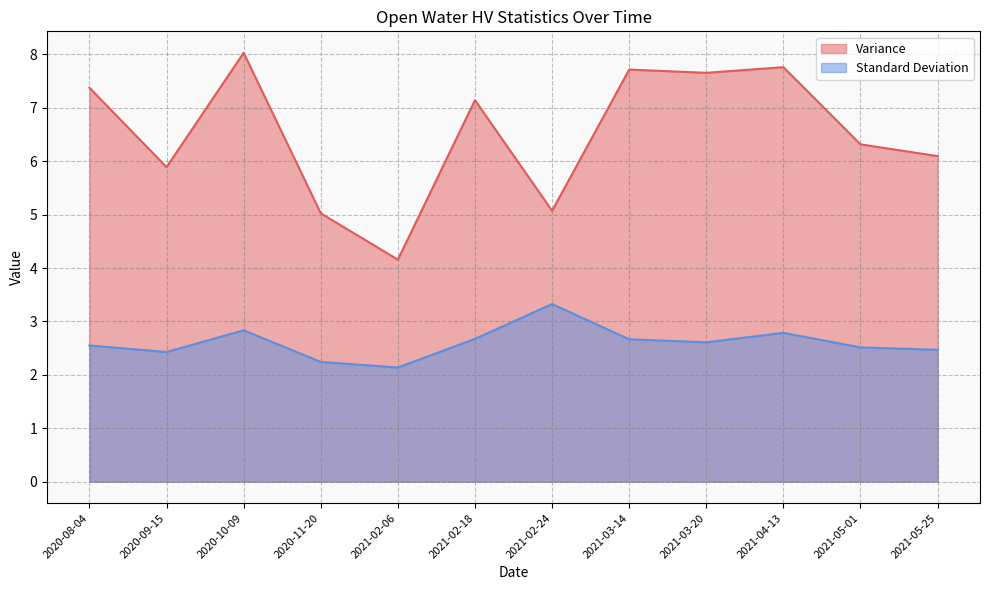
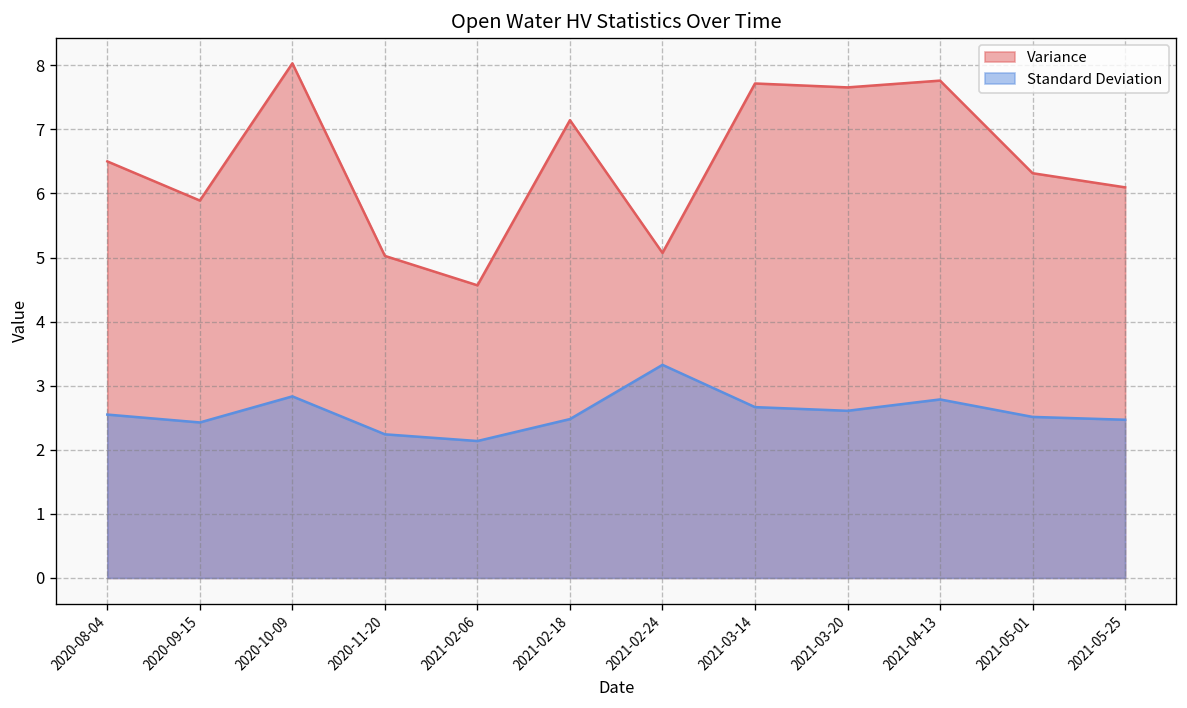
Variance, 2020-08-04: 7.4 -> 6.5
Variance, 2021-02-06: 4.2 -> 4.6
Standard Deviation, 2021-02-18: 2.7 -> 2.5
